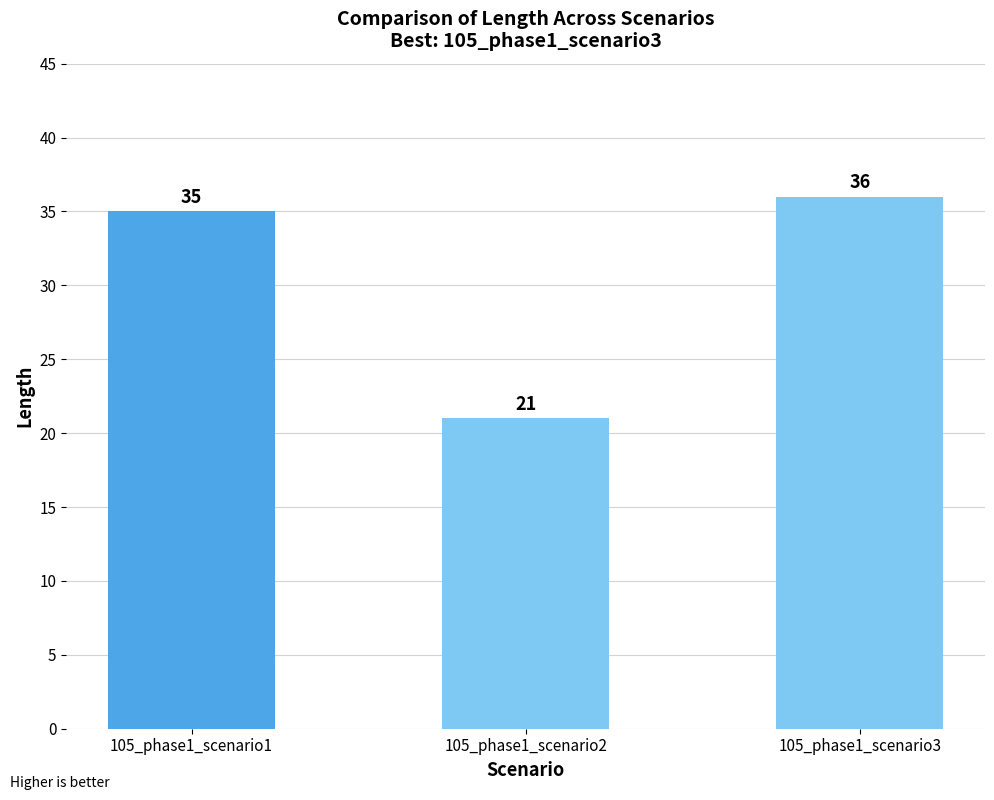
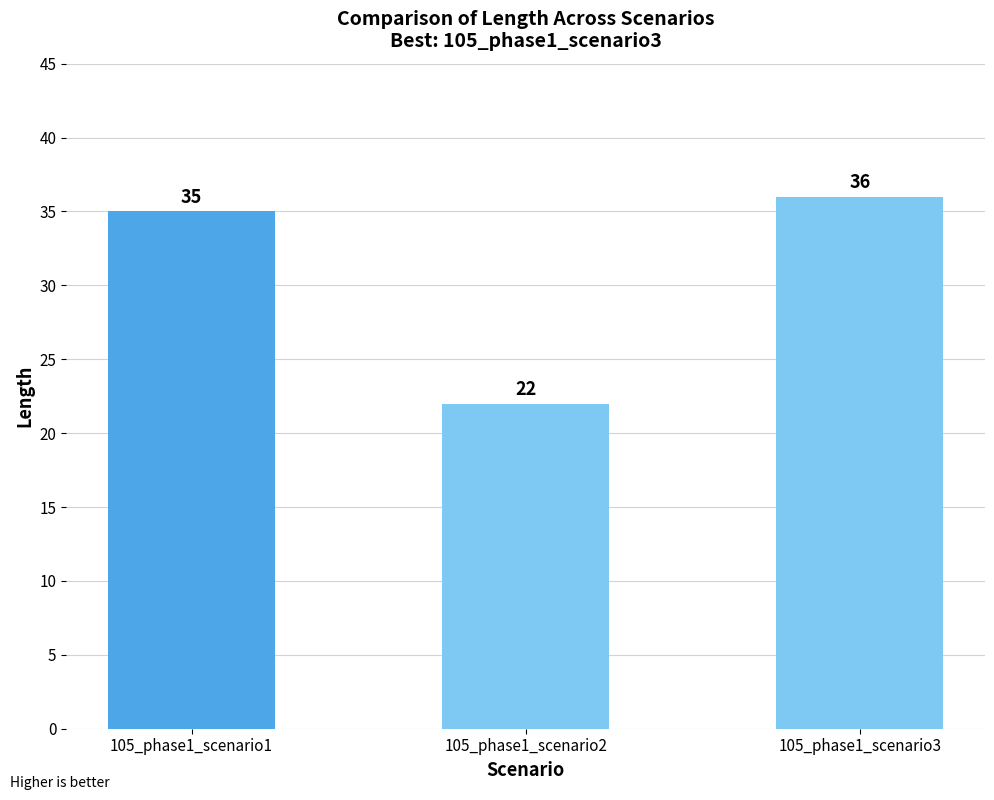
105_phase1_scenario2: 21 -> 22
